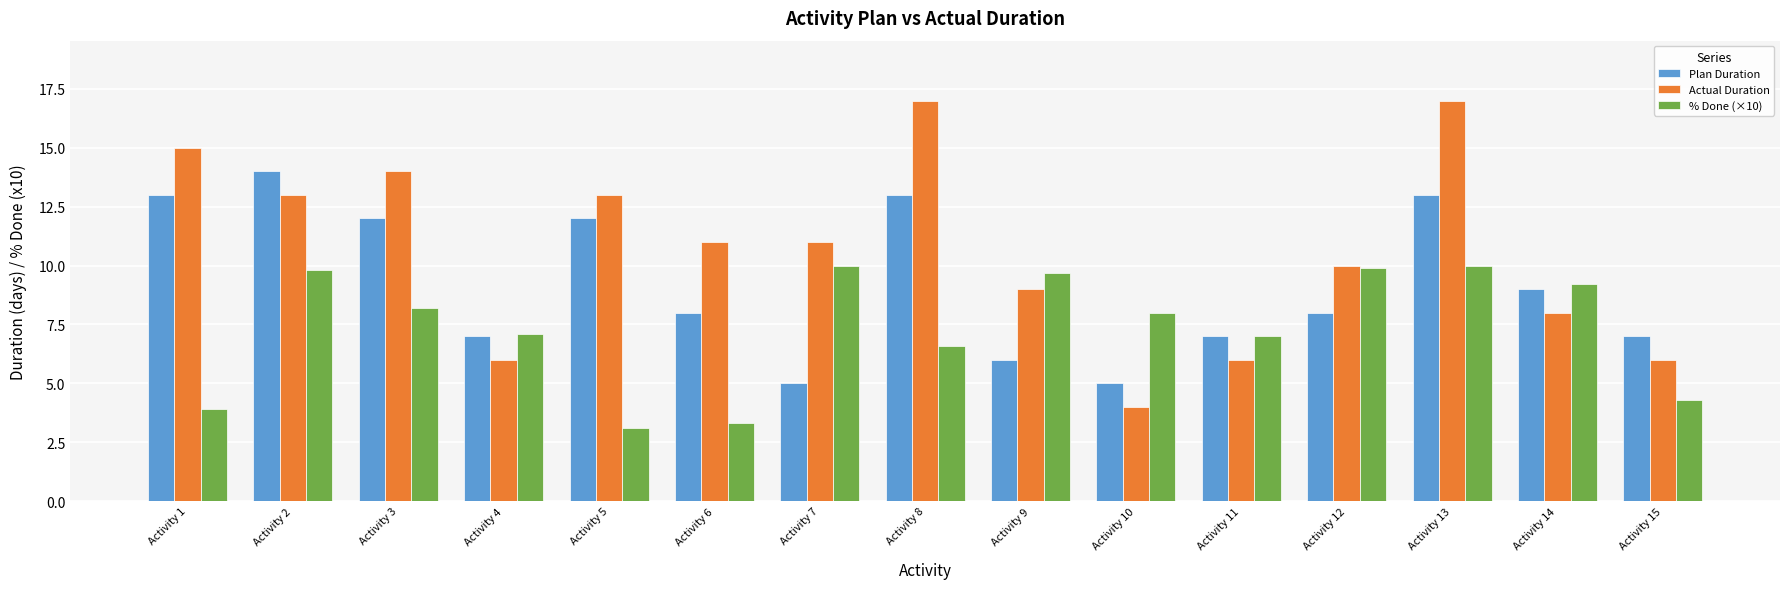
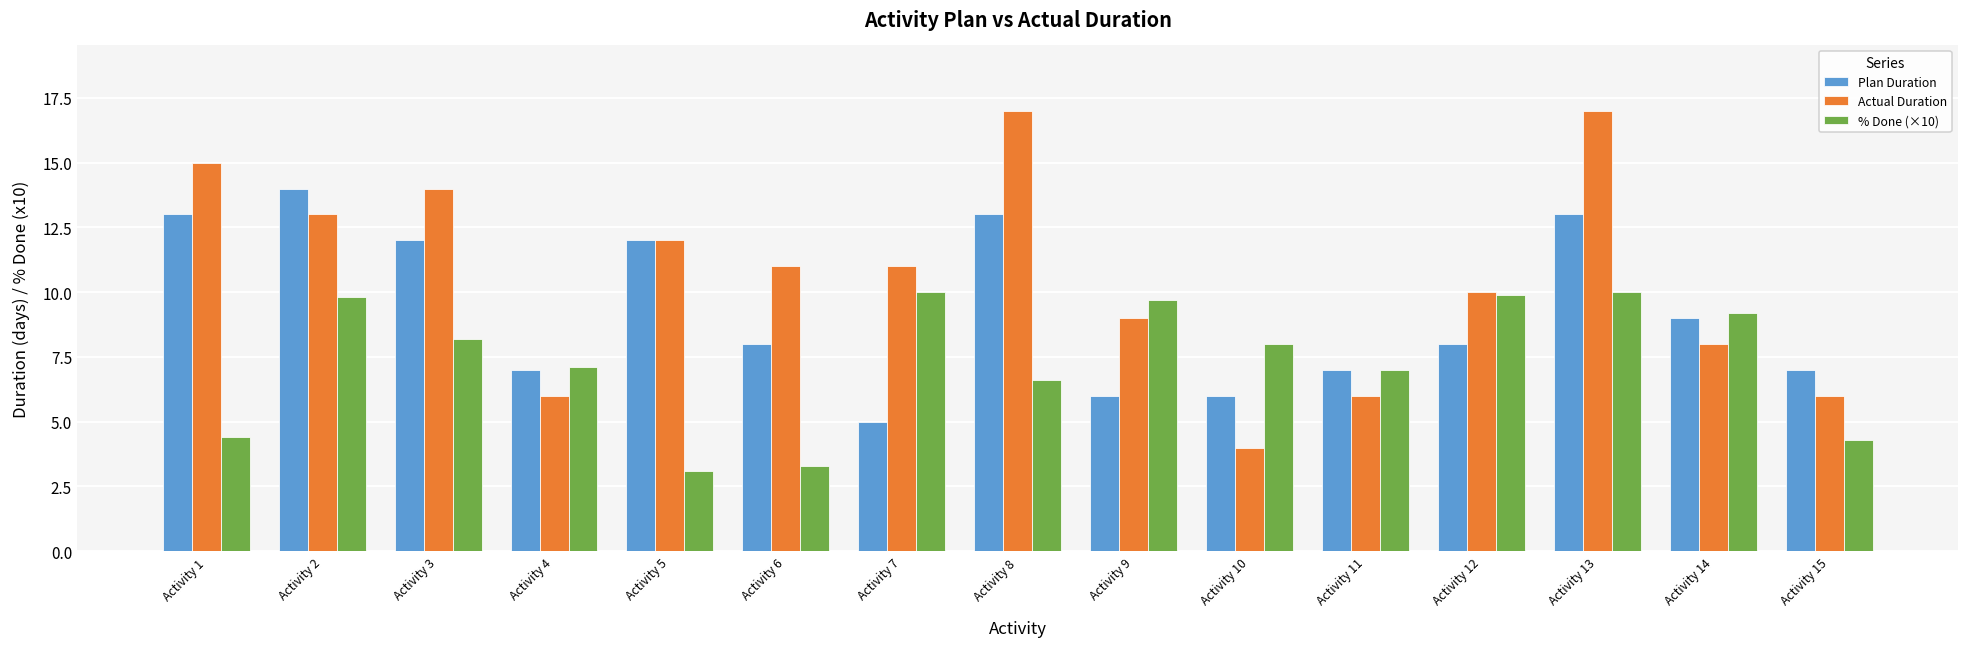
% Done (×10), Activity 1: 3.9 -> 4.4
Actual Duration, Activity 5: 13 -> 12
Plan Duration, Activity 10: 5 -> 6
